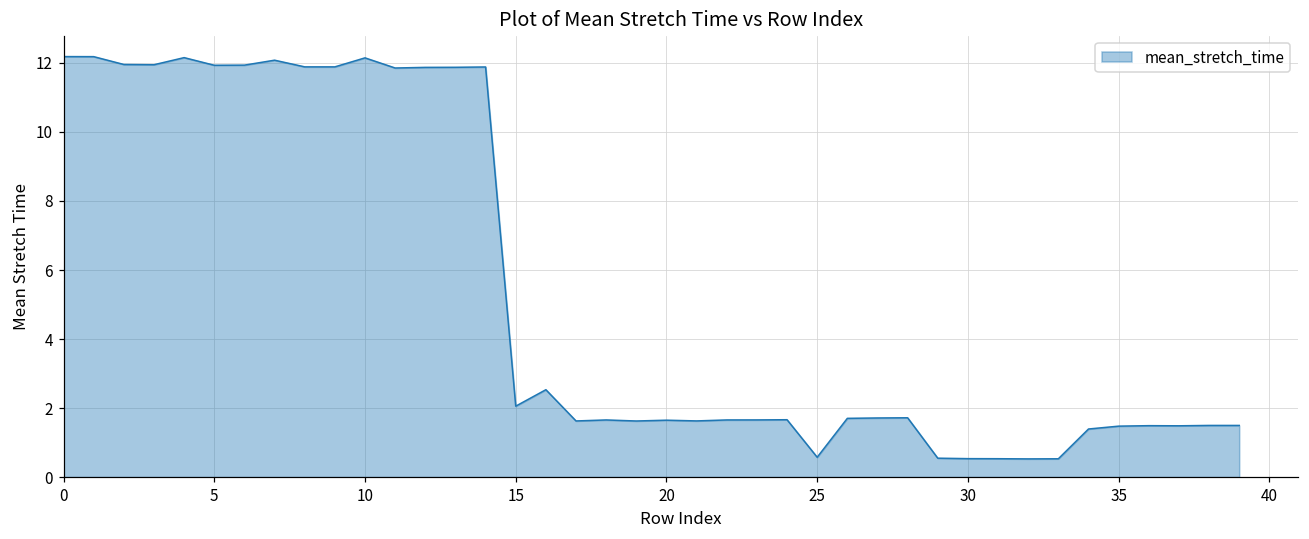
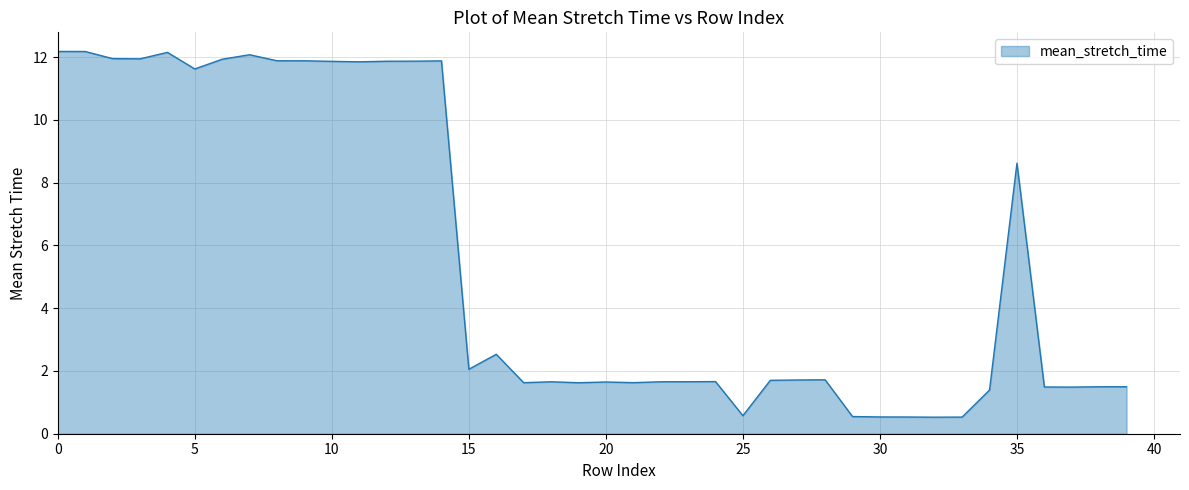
5: 11.9 -> 11.6
10: 12.1 -> 11.9
35: 1.5 -> 8.6
